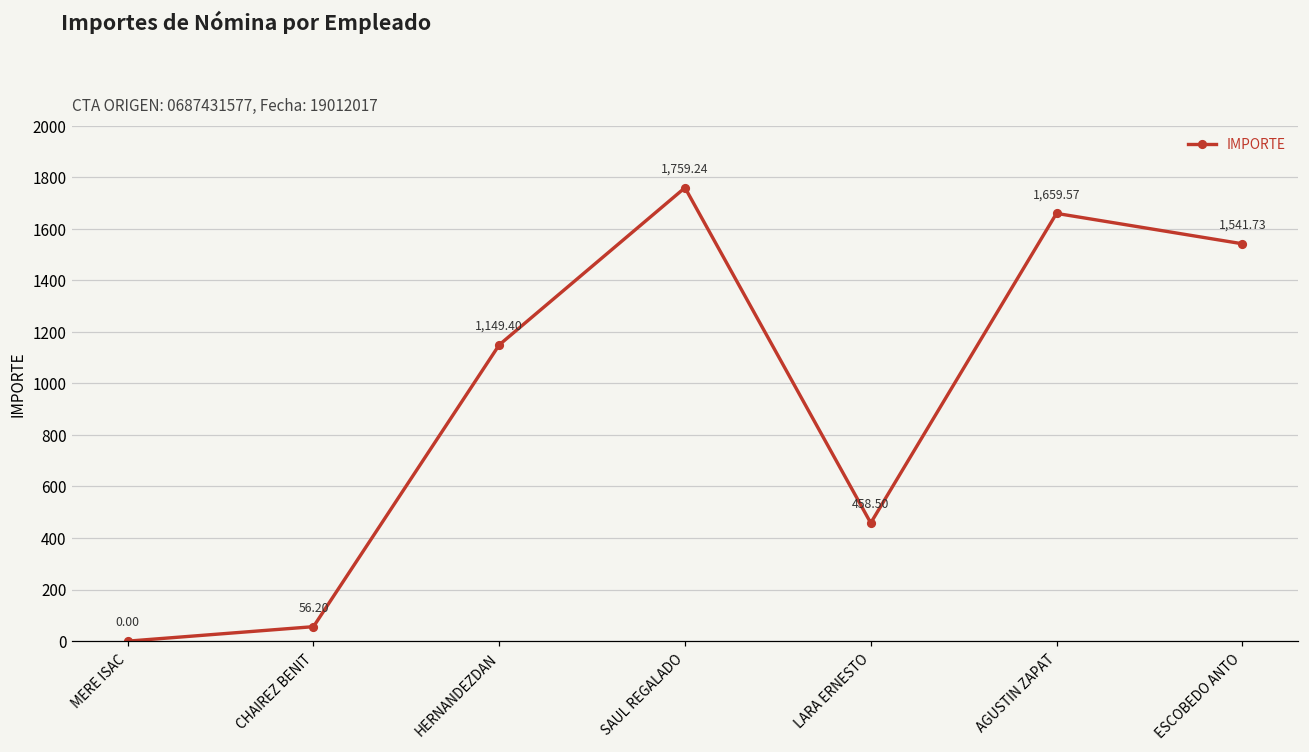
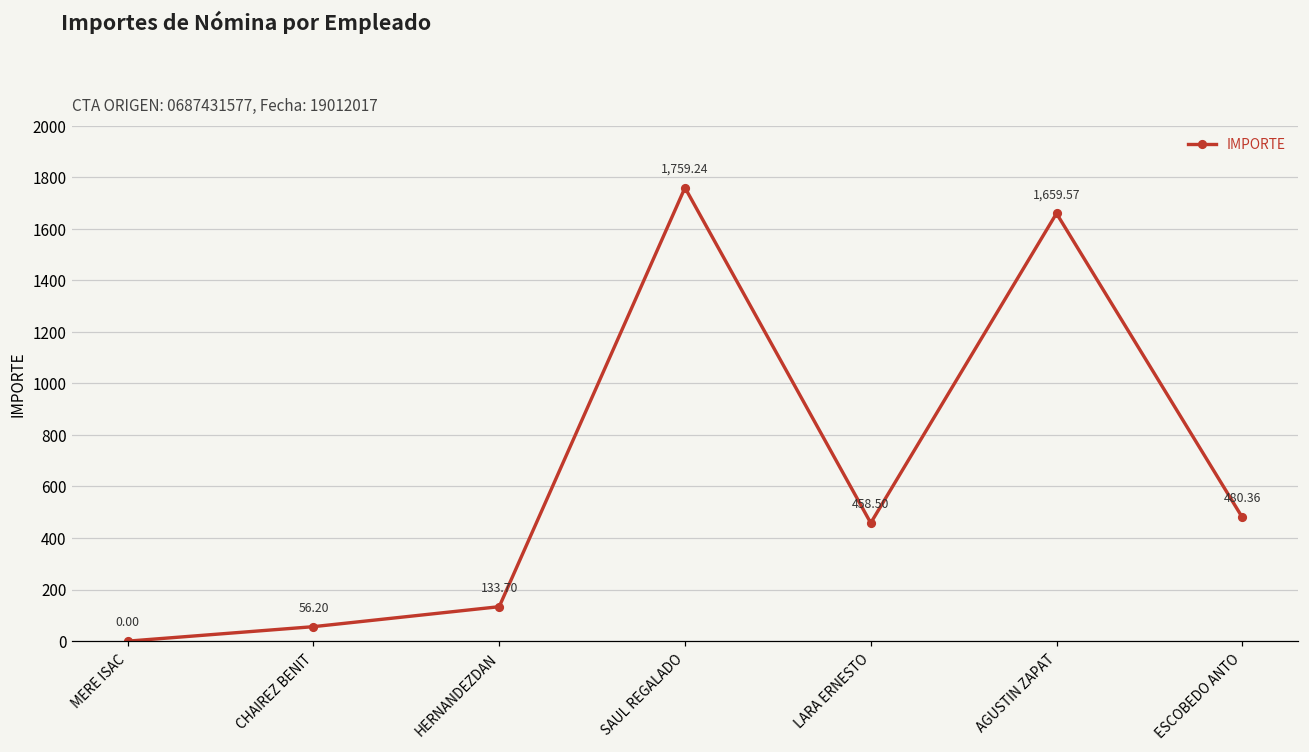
HERNANDEZDAN: 1,149.40 -> 133.70
ESCOBEDO ANTO: 1,541.73 -> 480.36
